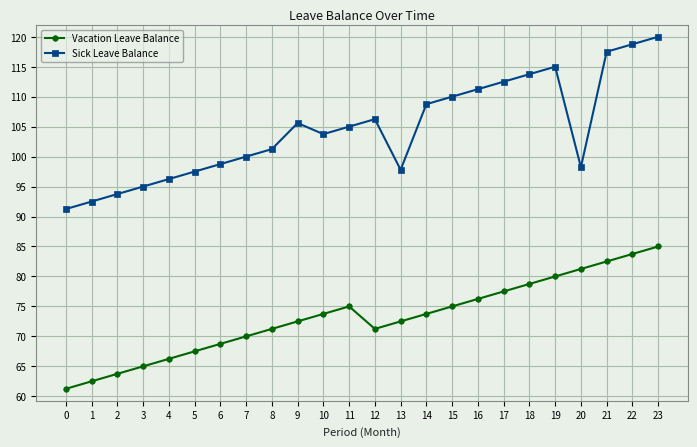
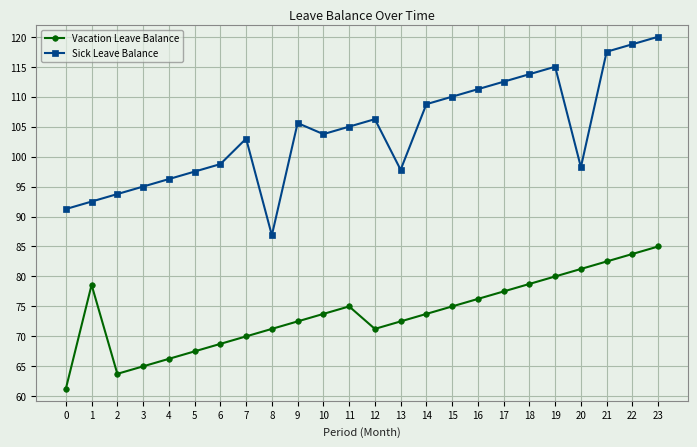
Vacation Leave Balance, 1: 63 -> 79
Sick Leave Balance, 7: 100 -> 103
Sick Leave Balance, 8: 101 -> 87
